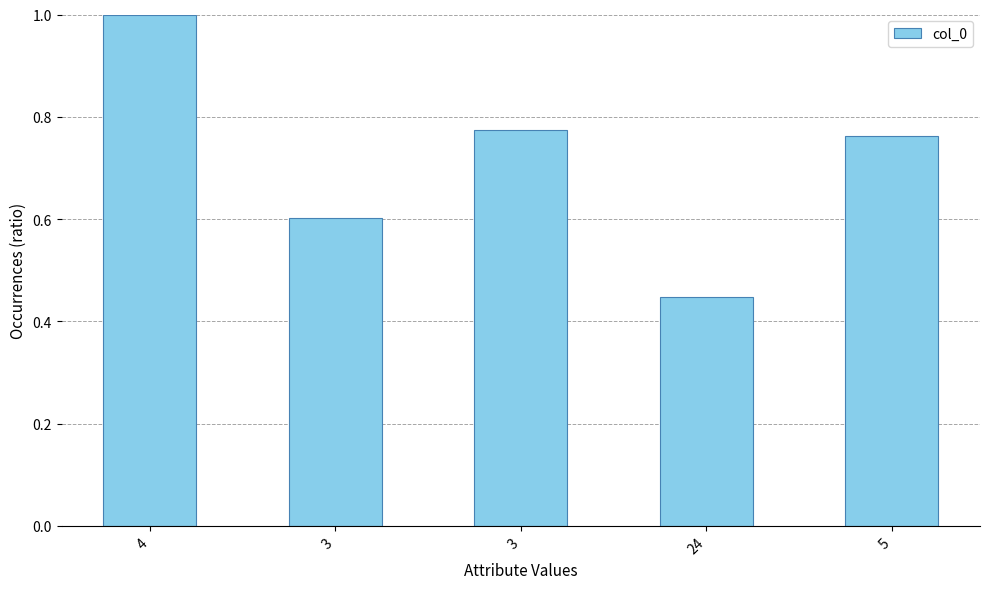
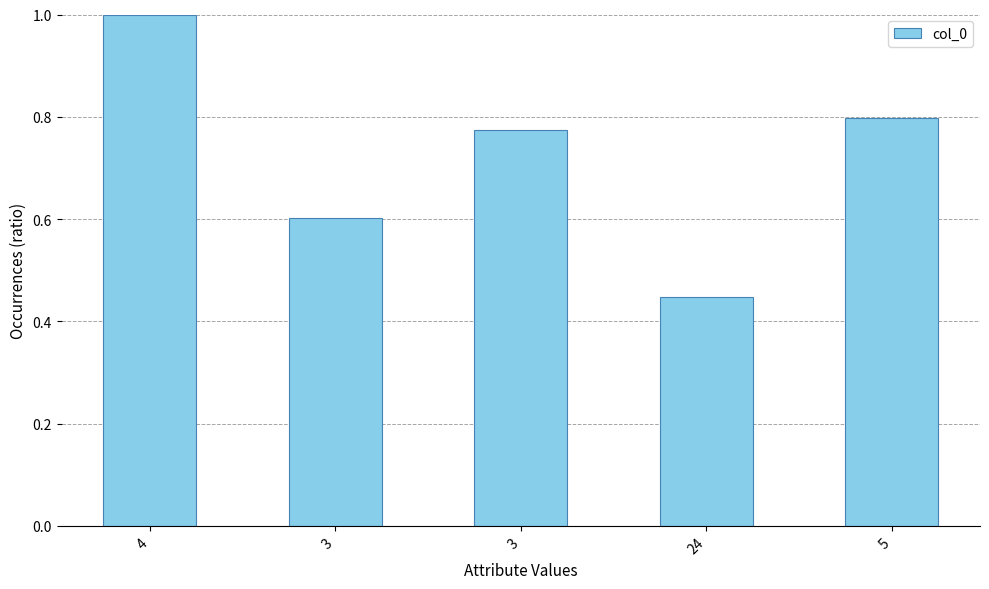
5: 0.76 -> 0.80
